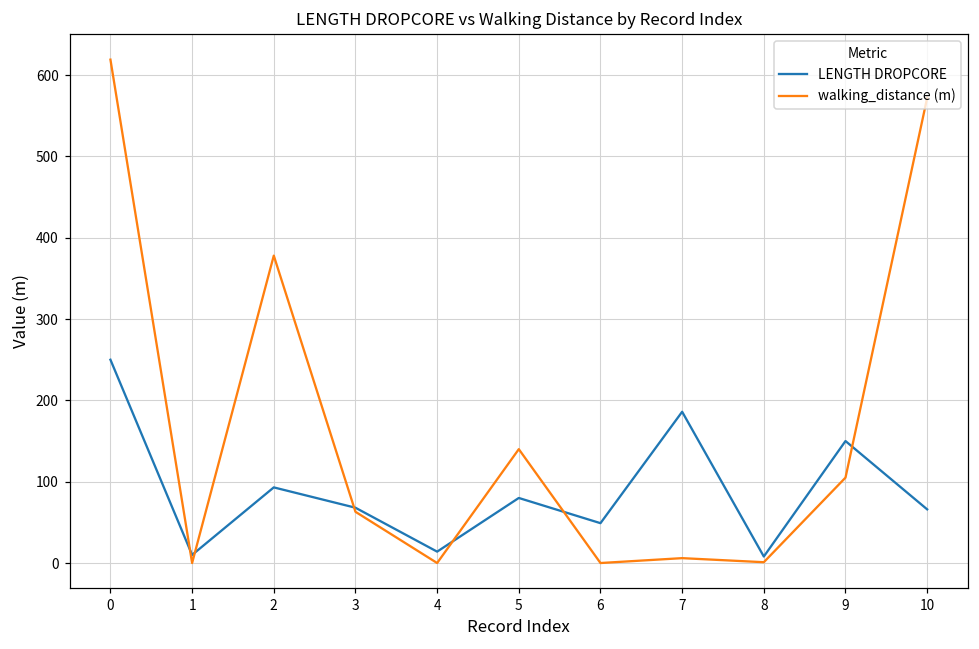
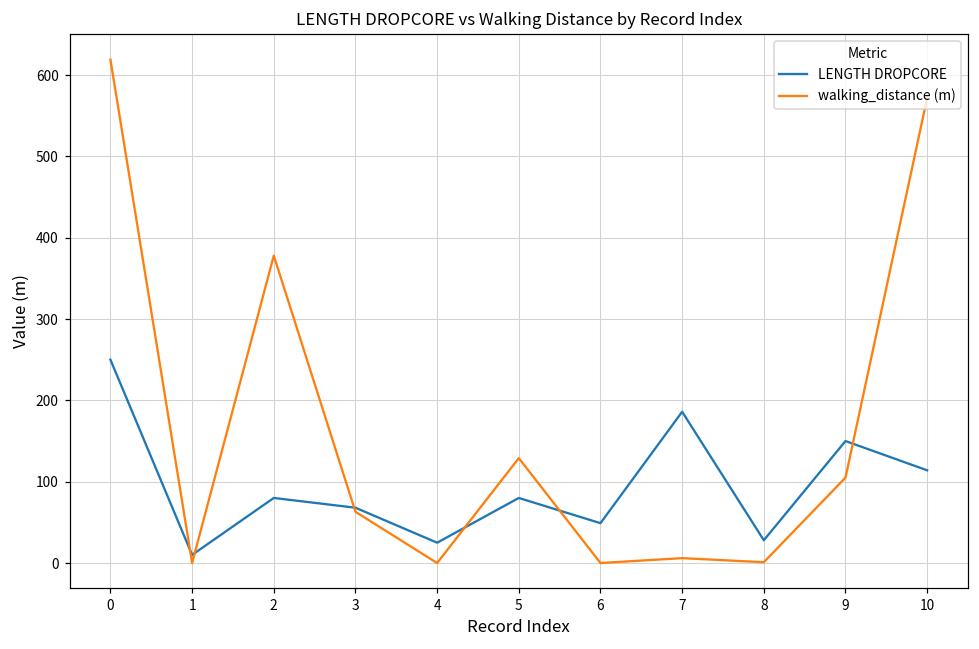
LENGTH DROPCORE, 2: 90 -> 80
LENGTH DROPCORE, 4: 10 -> 30
walking_distance (m), 5: 140 -> 130
LENGTH DROPCORE, 8: 10 -> 30
LENGTH DROPCORE, 10: 70 -> 110
